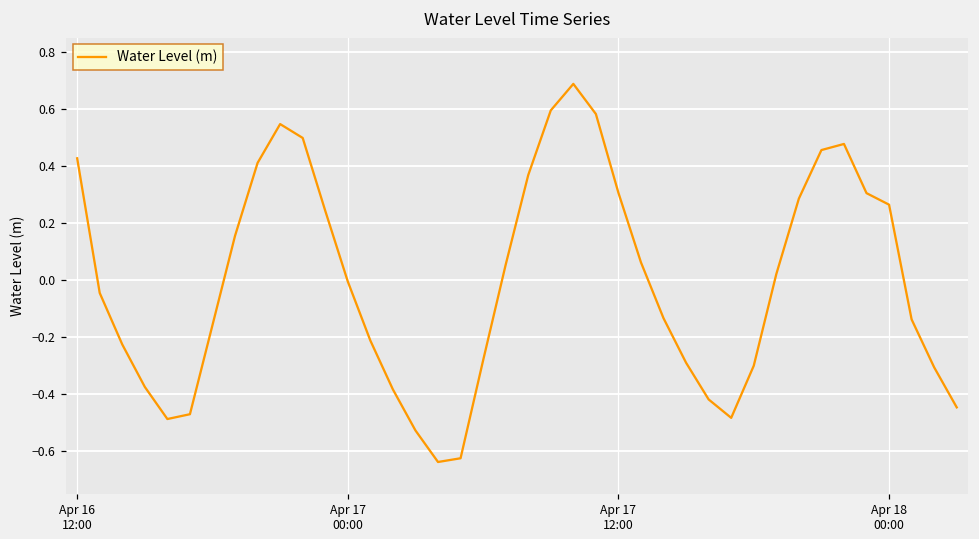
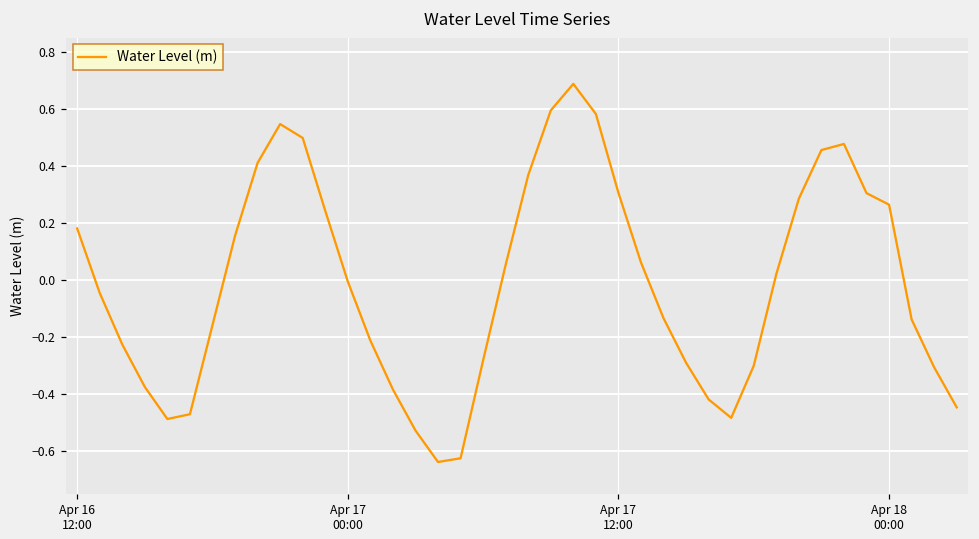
Apr 16 12:00: 0.43 -> 0.18
